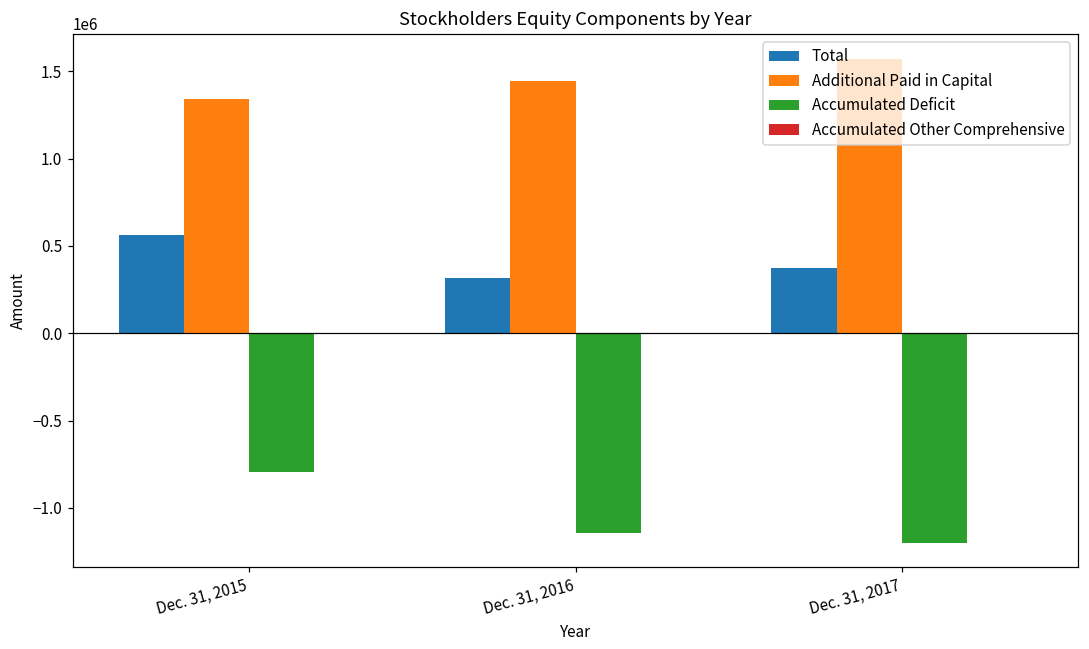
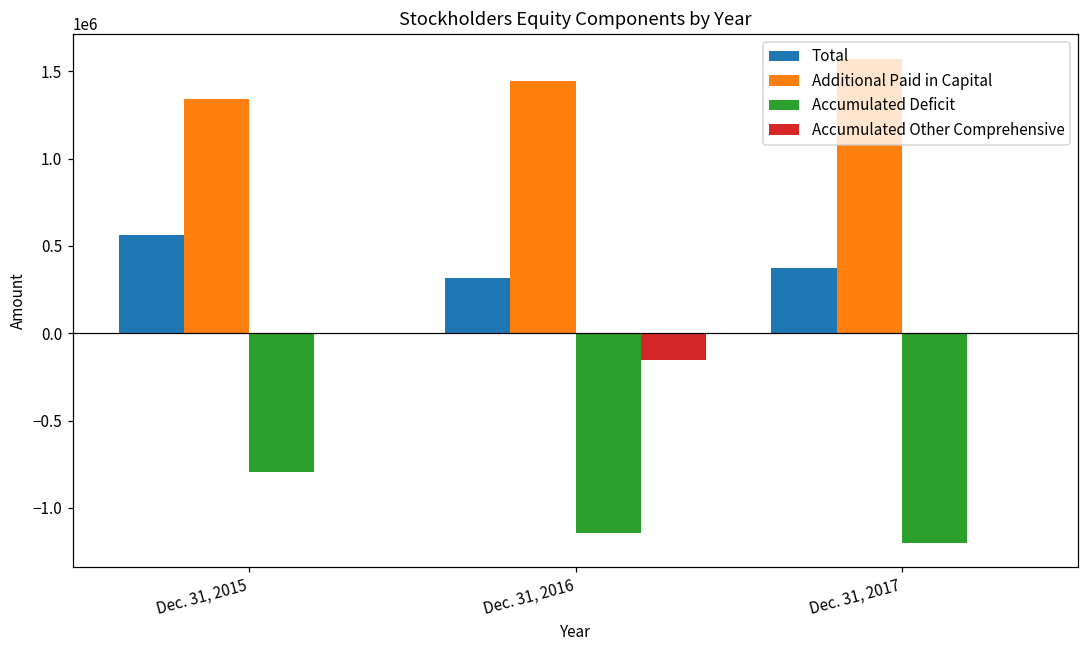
Accumulated Other Comprehensive, Dec. 31, 2016: 0 -> -160000
